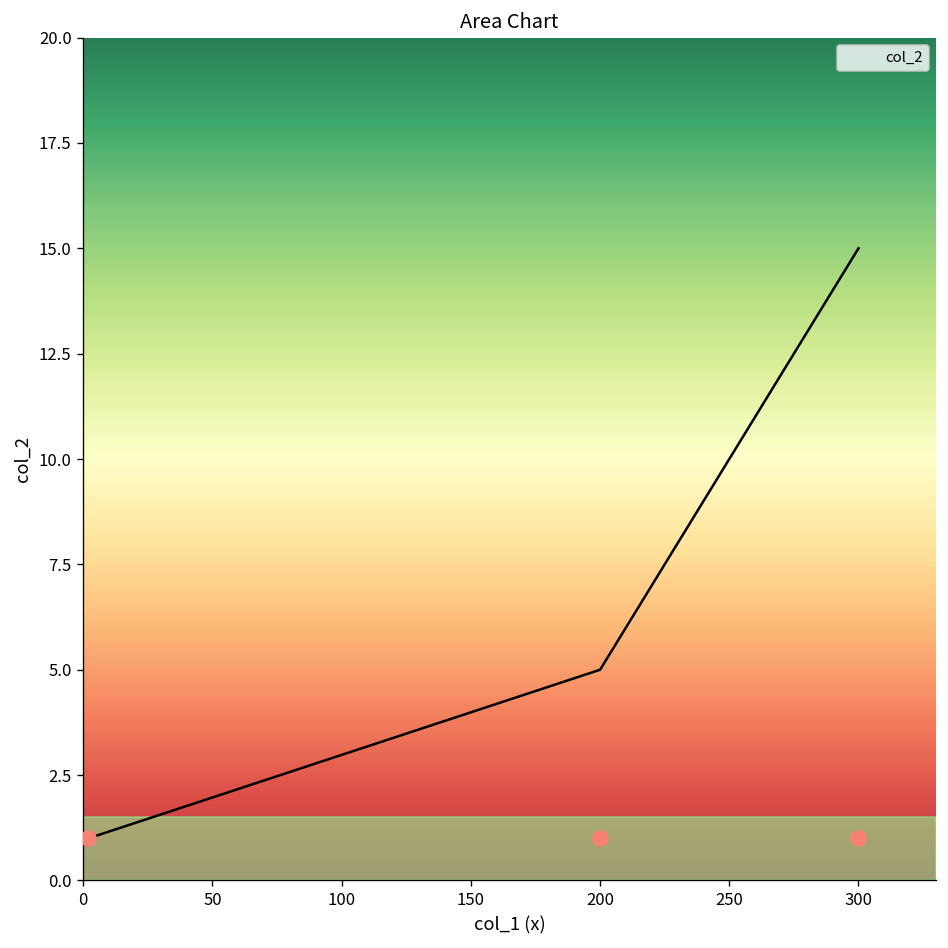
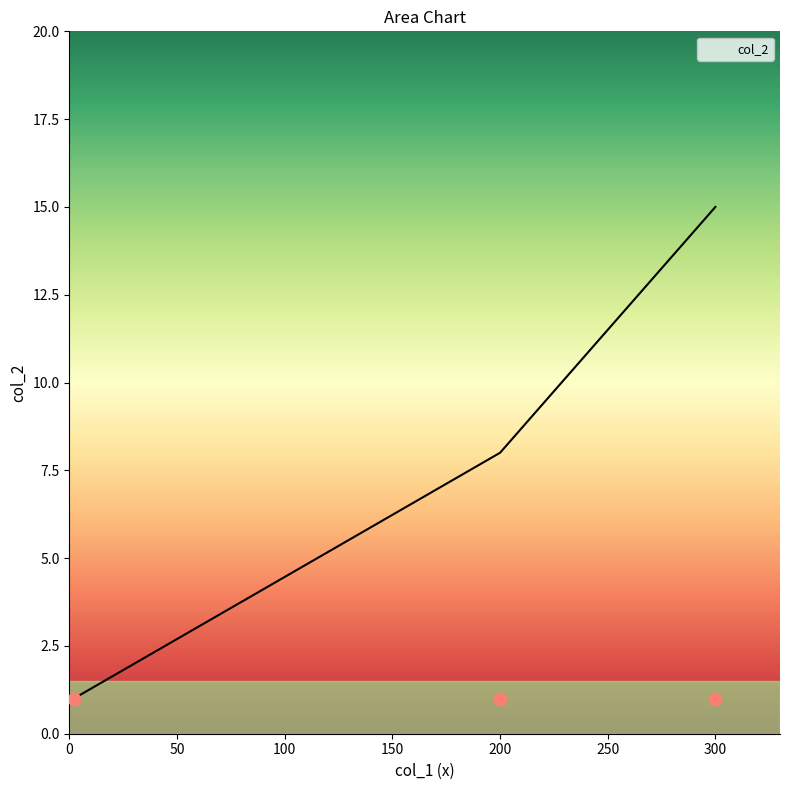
col_2, 200: 5 -> 8
